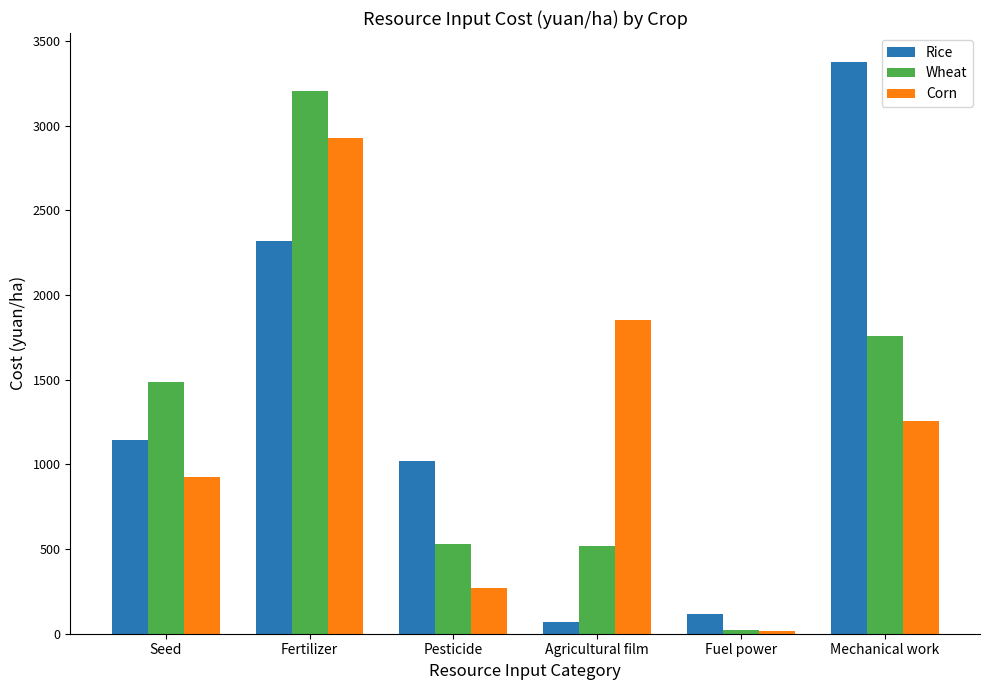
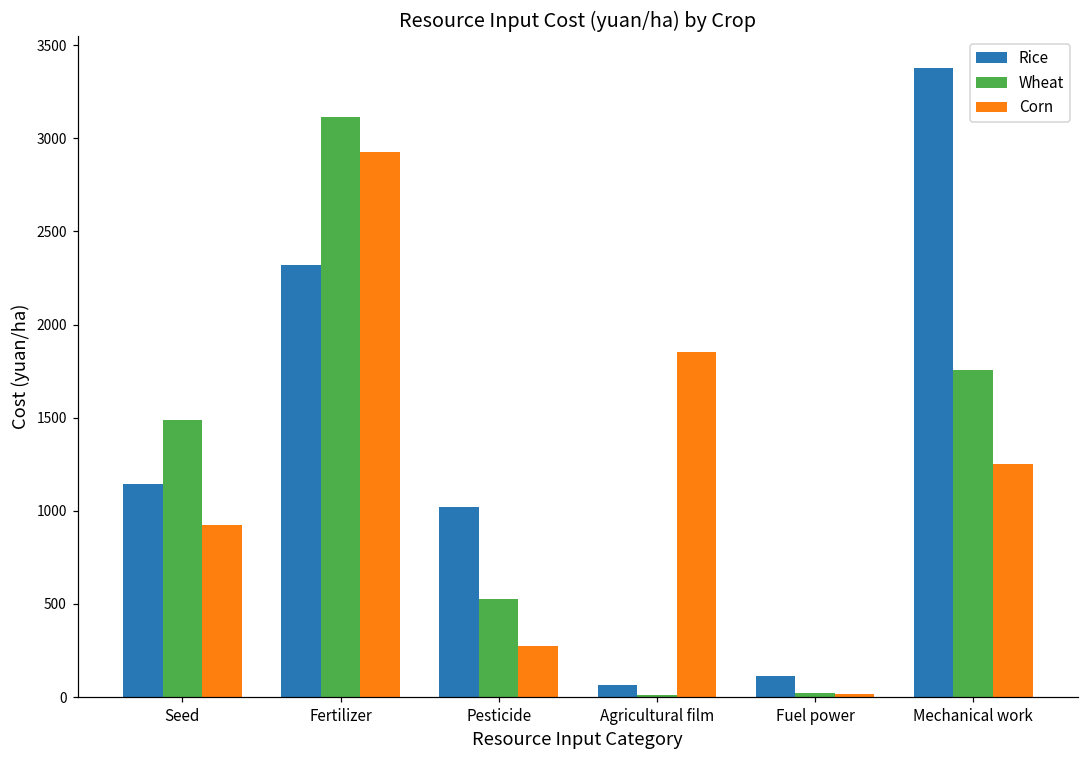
Wheat, Fertilizer: 3210 -> 3110
Wheat, Agricultural film: 520 -> 10
